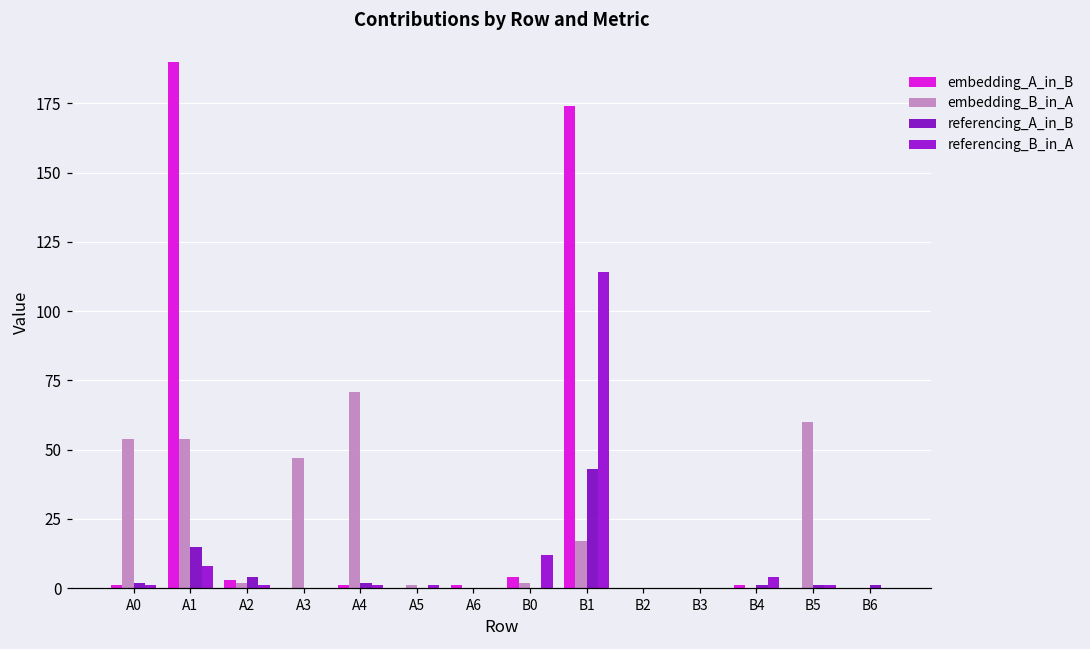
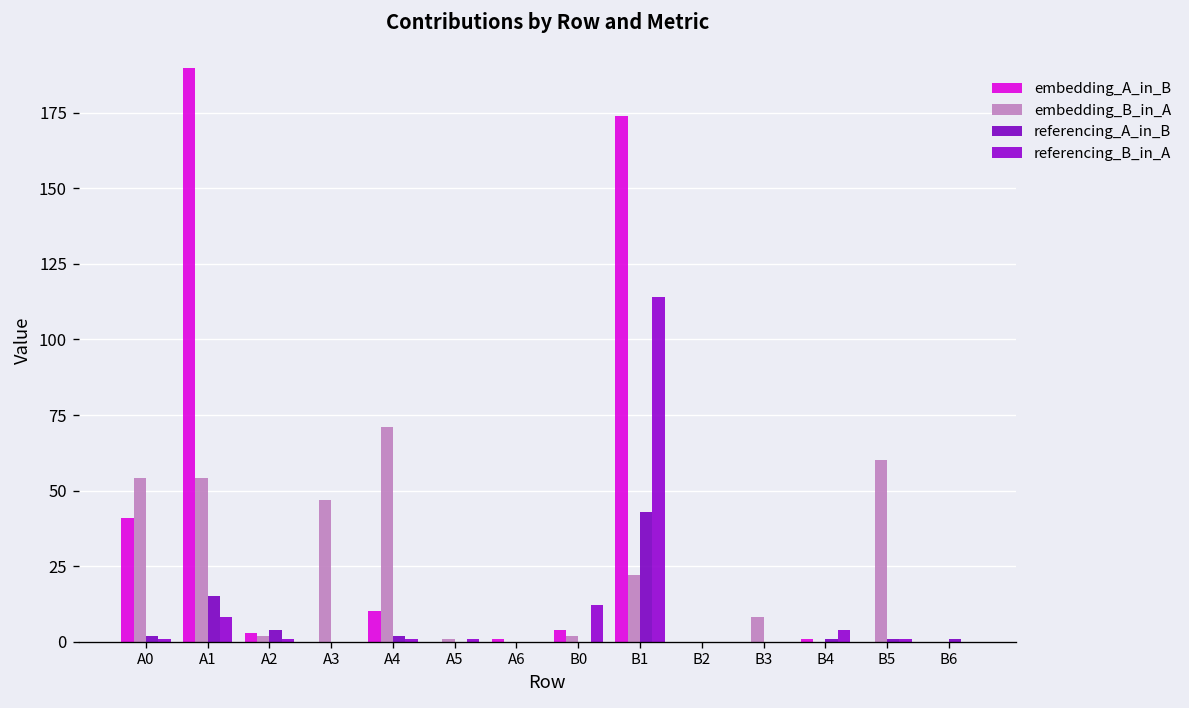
embedding_A_in_B, A0: 1 -> 41
embedding_A_in_B, A4: 1 -> 10
embedding_B_in_A, B1: 17 -> 22
embedding_B_in_A, B3: 0 -> 8
